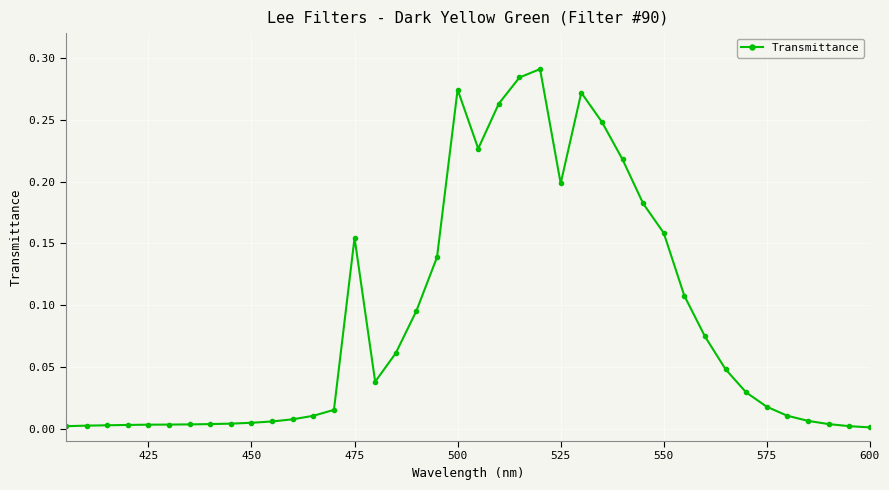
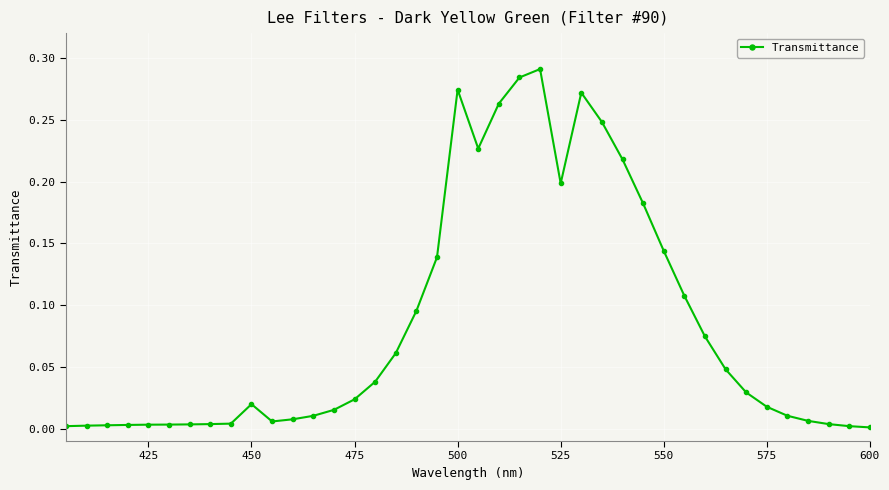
450: 0.005 -> 0.020
475: 0.155 -> 0.024
550: 0.158 -> 0.144
